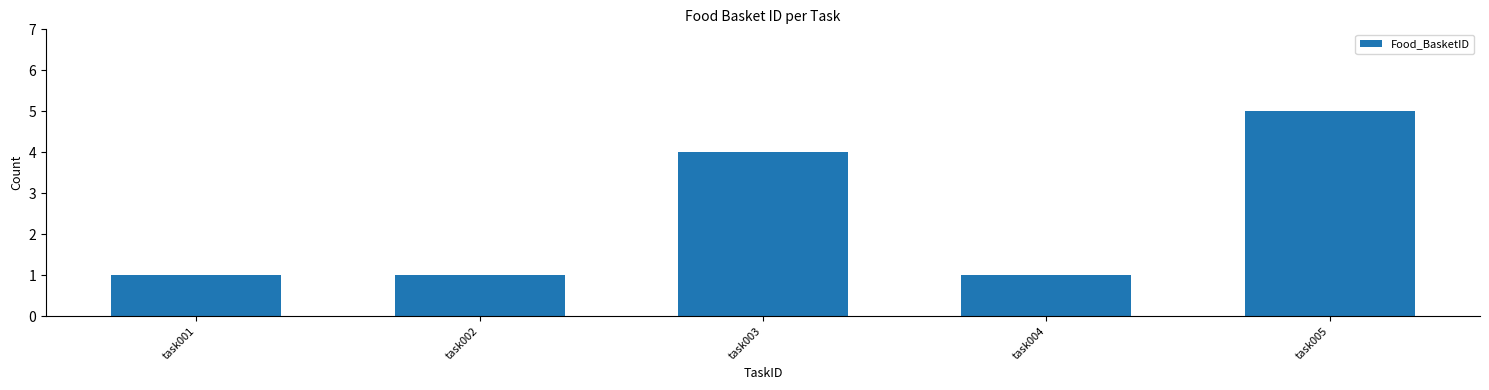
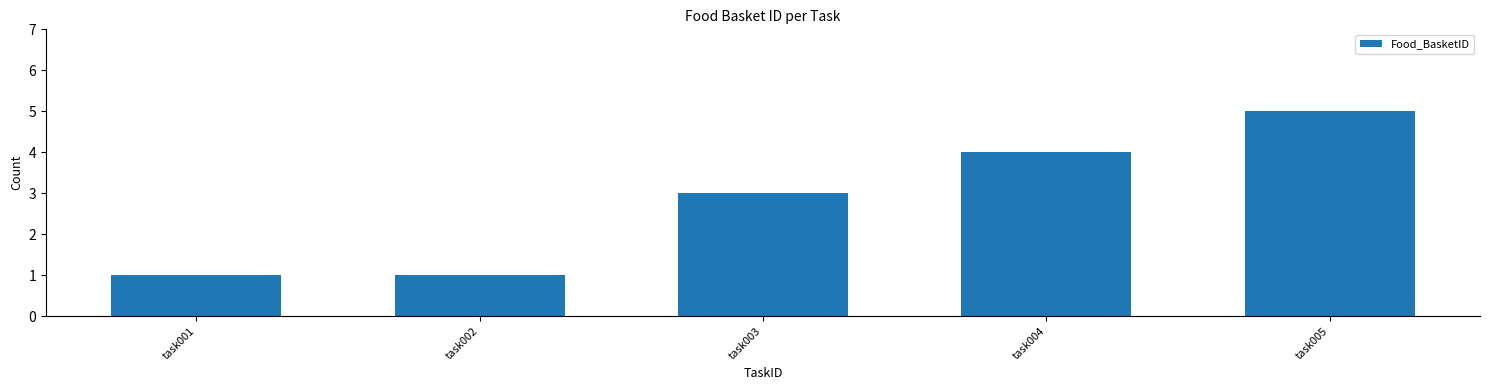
task003: 4 -> 3
task004: 1 -> 4
